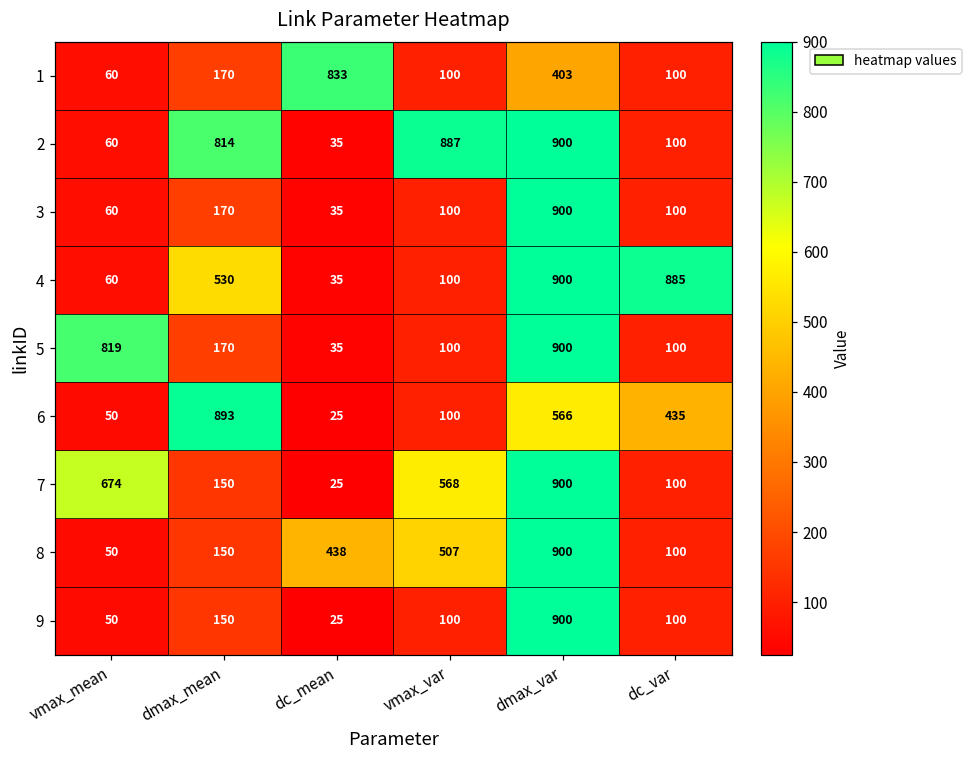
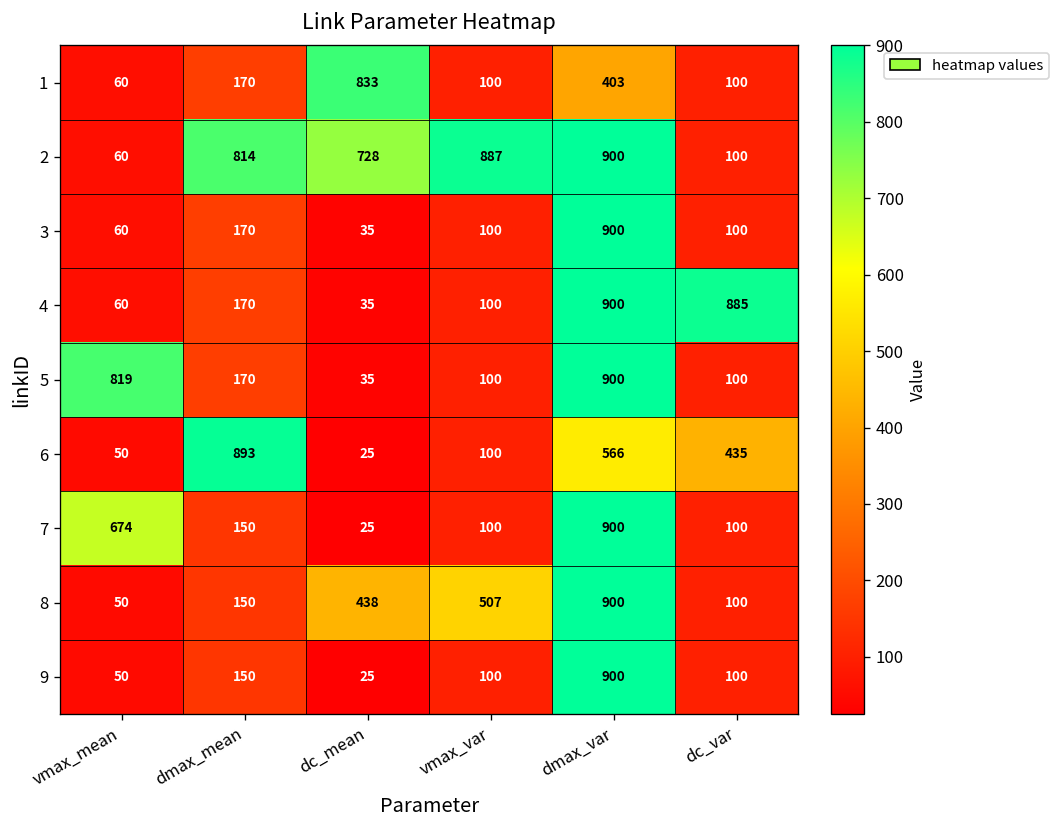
2, dc_mean: 35 -> 728
4, dmax_mean: 530 -> 170
7, vmax_var: 568 -> 100
